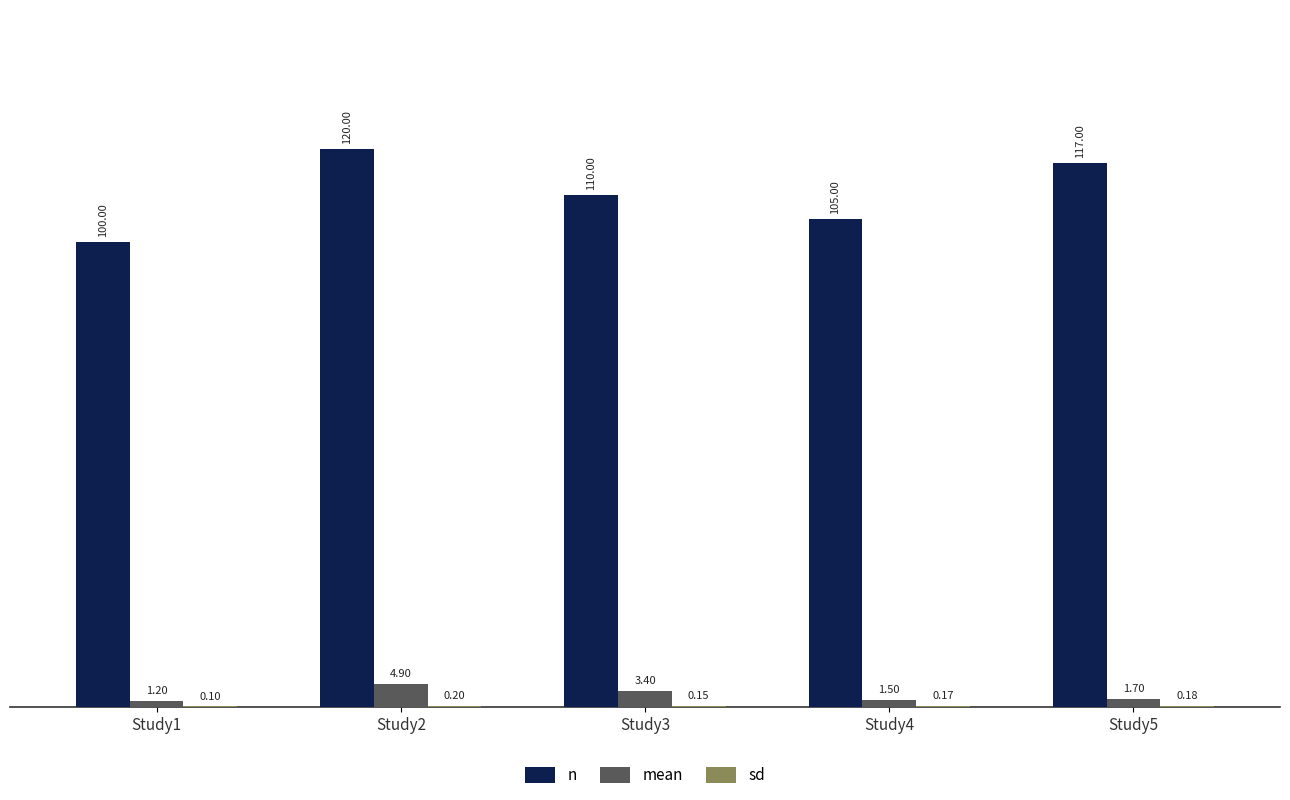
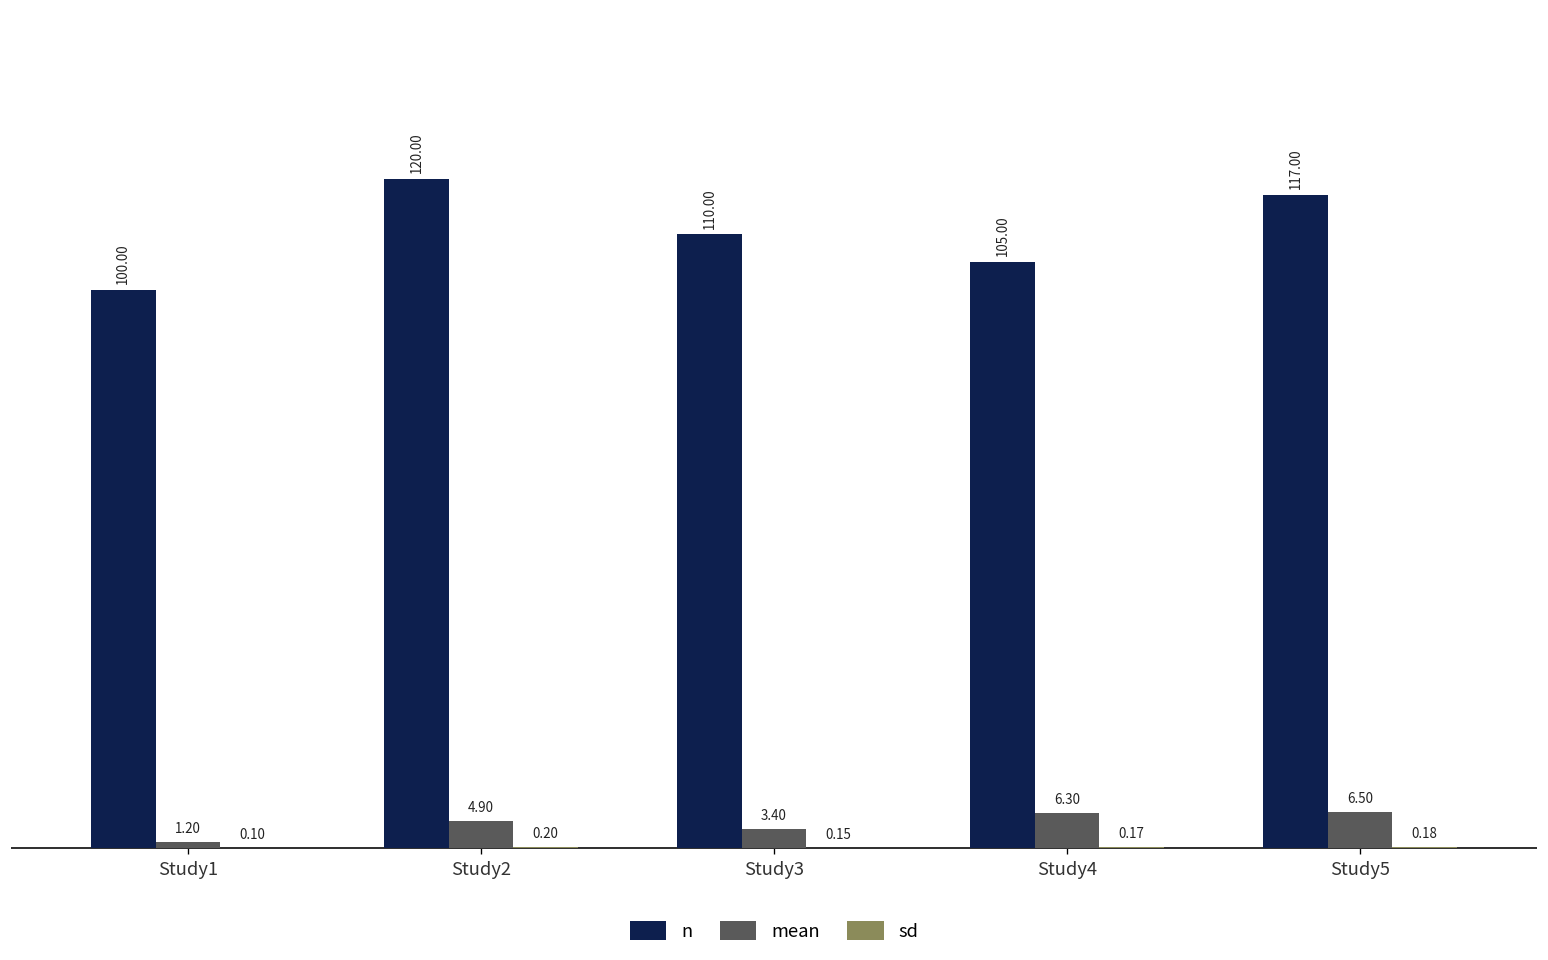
mean, Study4: 1.50 -> 6.30
mean, Study5: 1.70 -> 6.50
